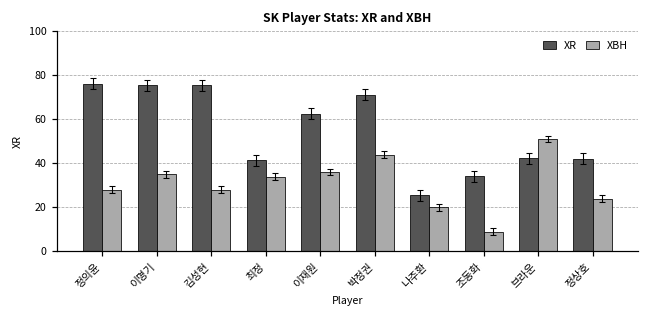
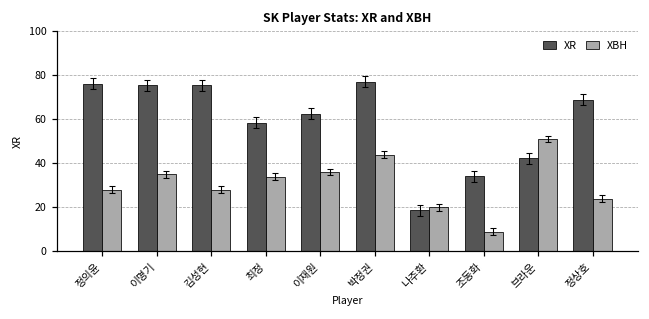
XR, 최정: 41 -> 59
XR, 박정권: 71 -> 77
XR, 나주환: 26 -> 19
XR, 정상호: 42 -> 69
